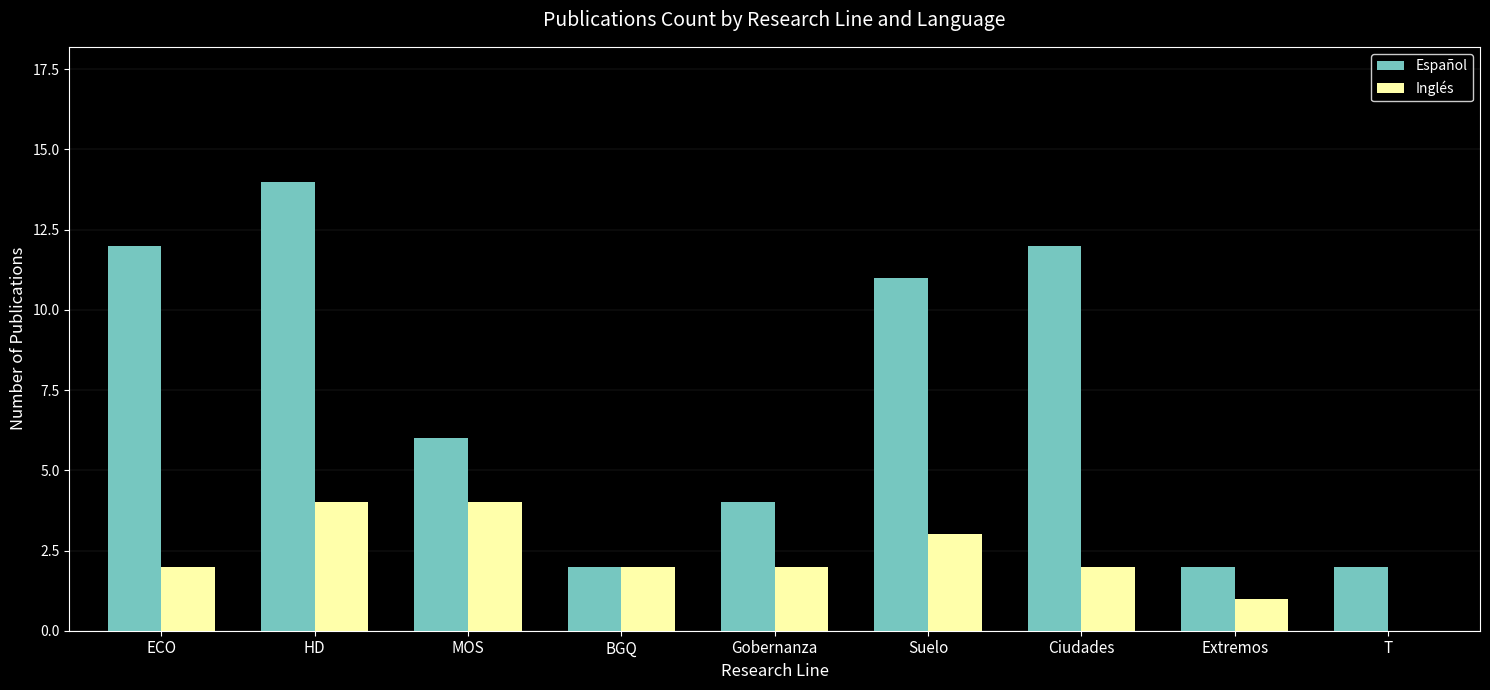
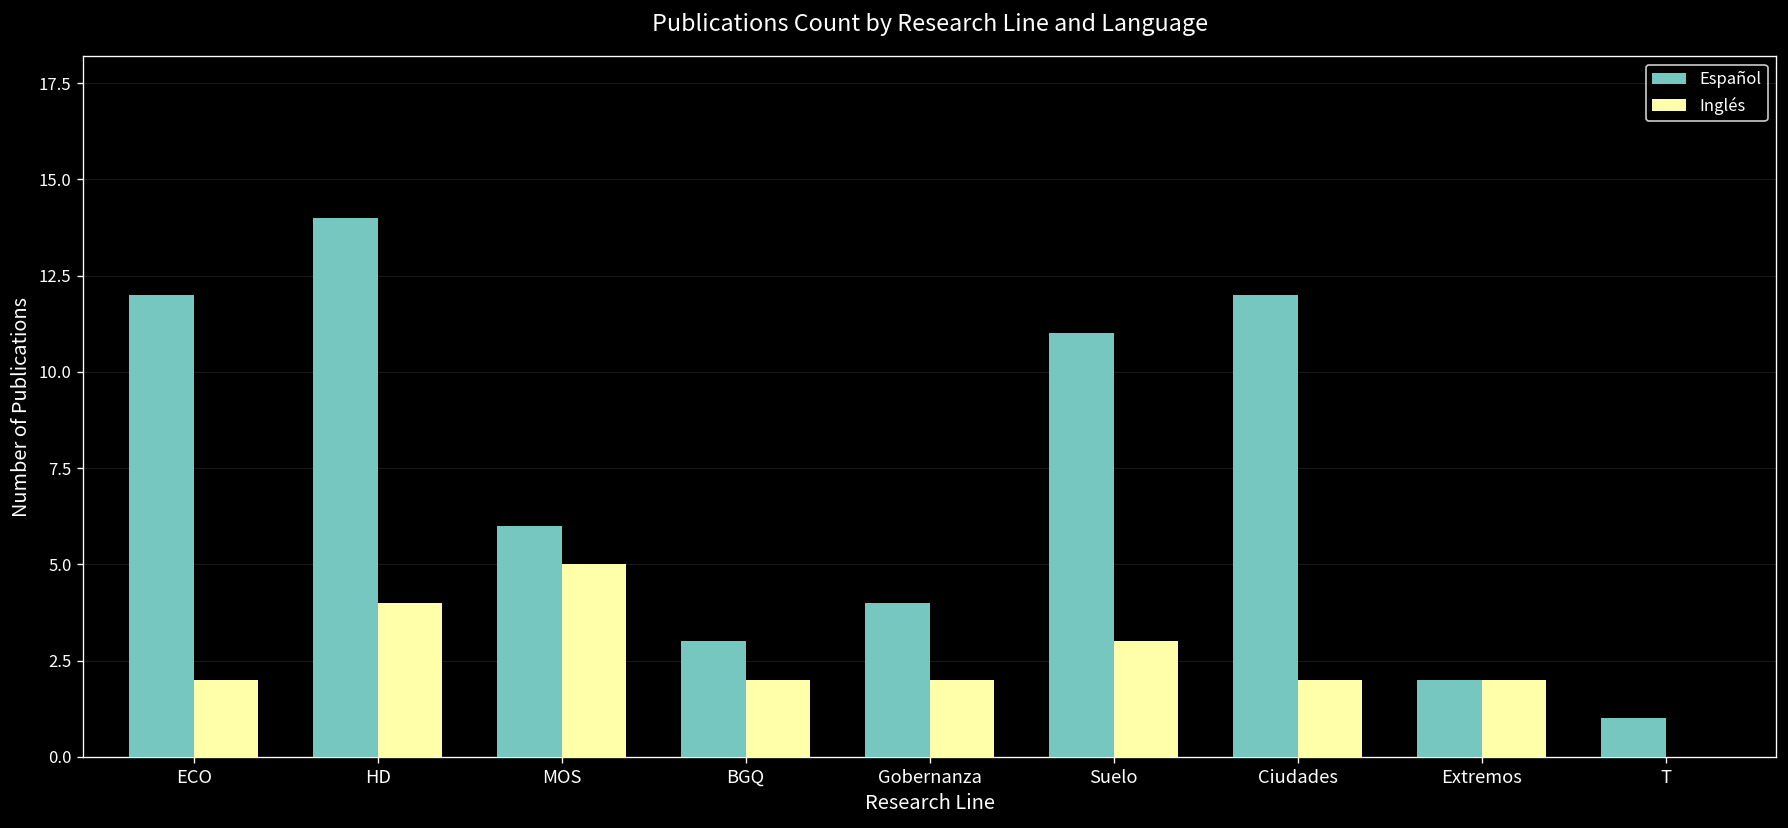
Inglés, MOS: 4 -> 5
Español, BGQ: 2 -> 3
Inglés, Extremos: 1 -> 2
Español, T: 2 -> 1
